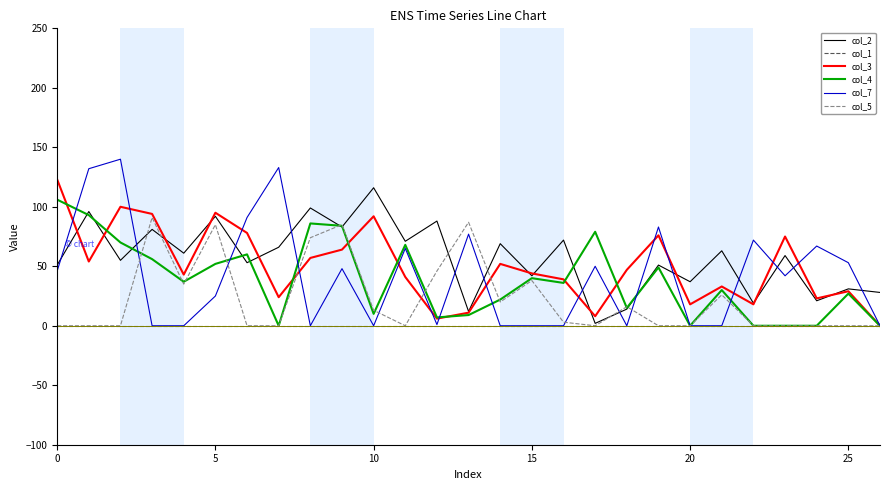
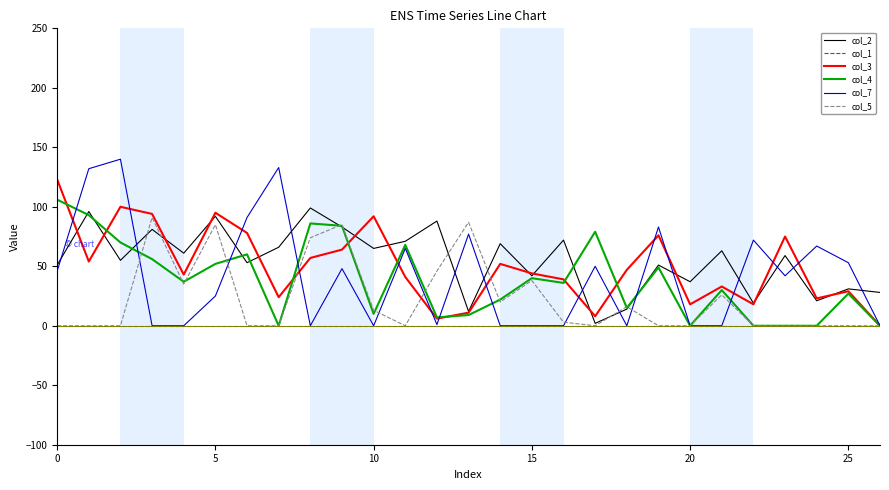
col_2, 10: 116 -> 65
